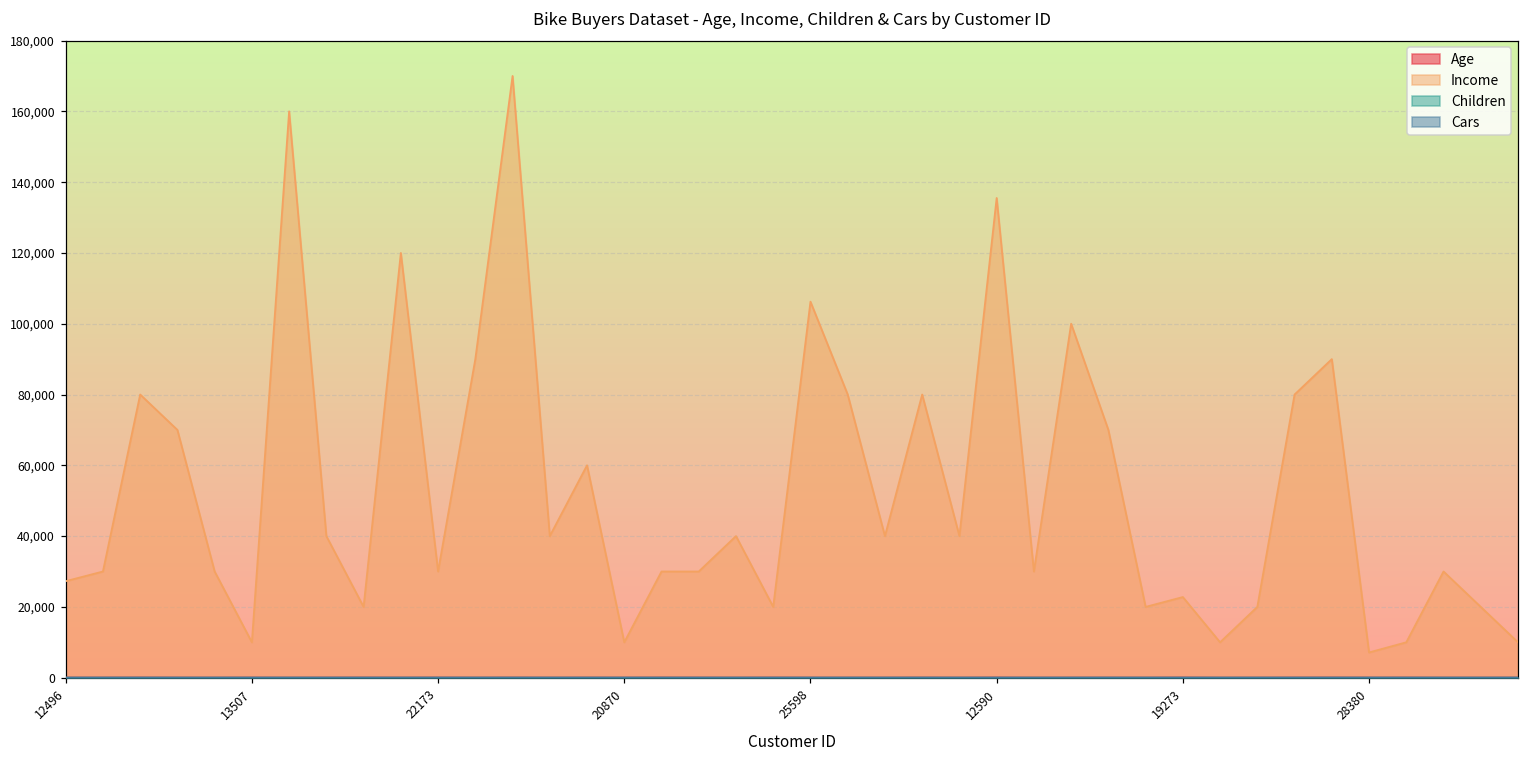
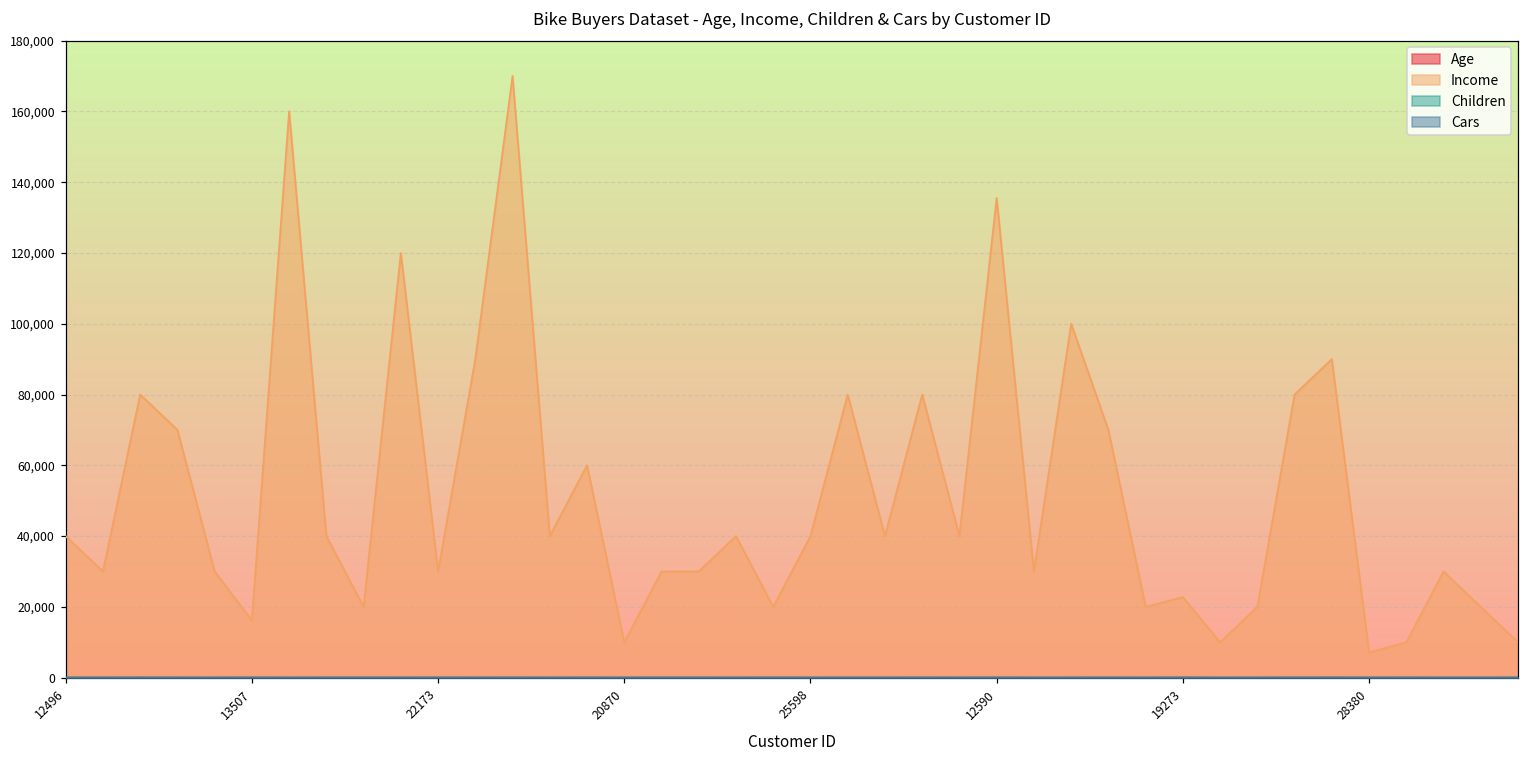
Income, 12496: 27,000 -> 40,000
Income, 13507: 10,000 -> 16,000
Income, 25598: 106,000 -> 40,000
